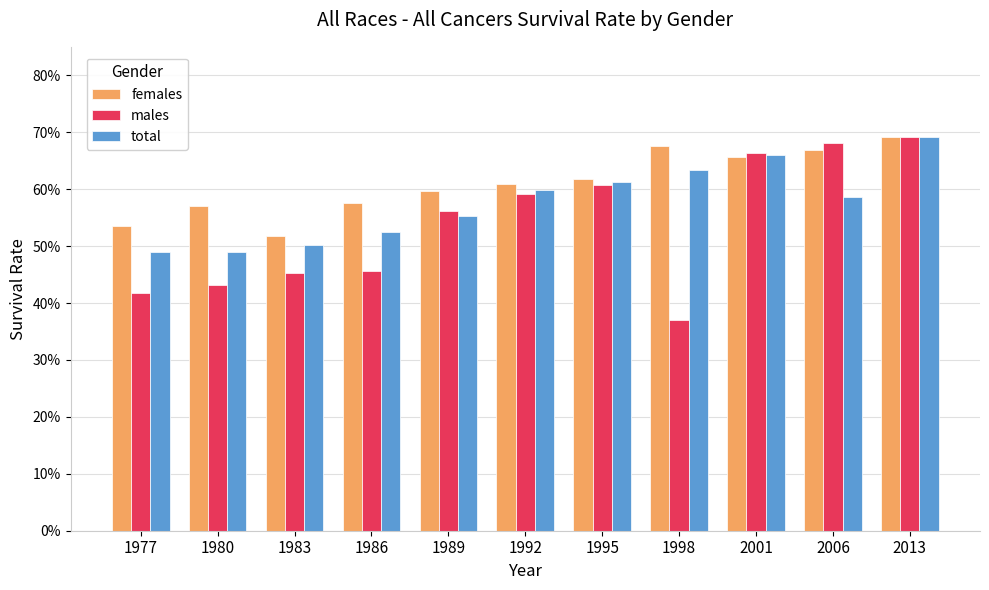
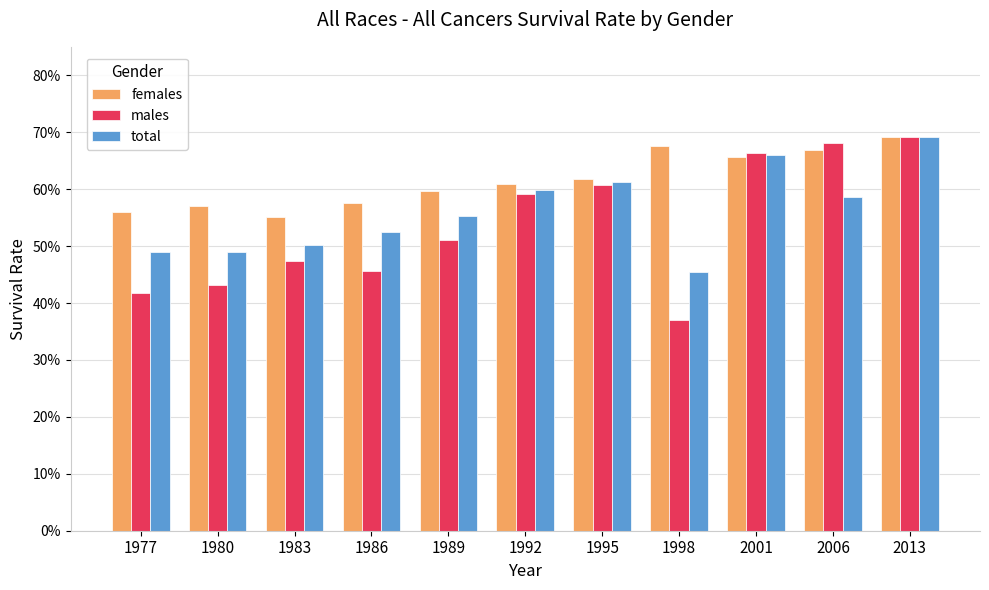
females, 1977: 54% -> 56%
females, 1983: 52% -> 55%
males, 1983: 45% -> 47%
males, 1989: 56% -> 51%
total, 1998: 63% -> 46%
